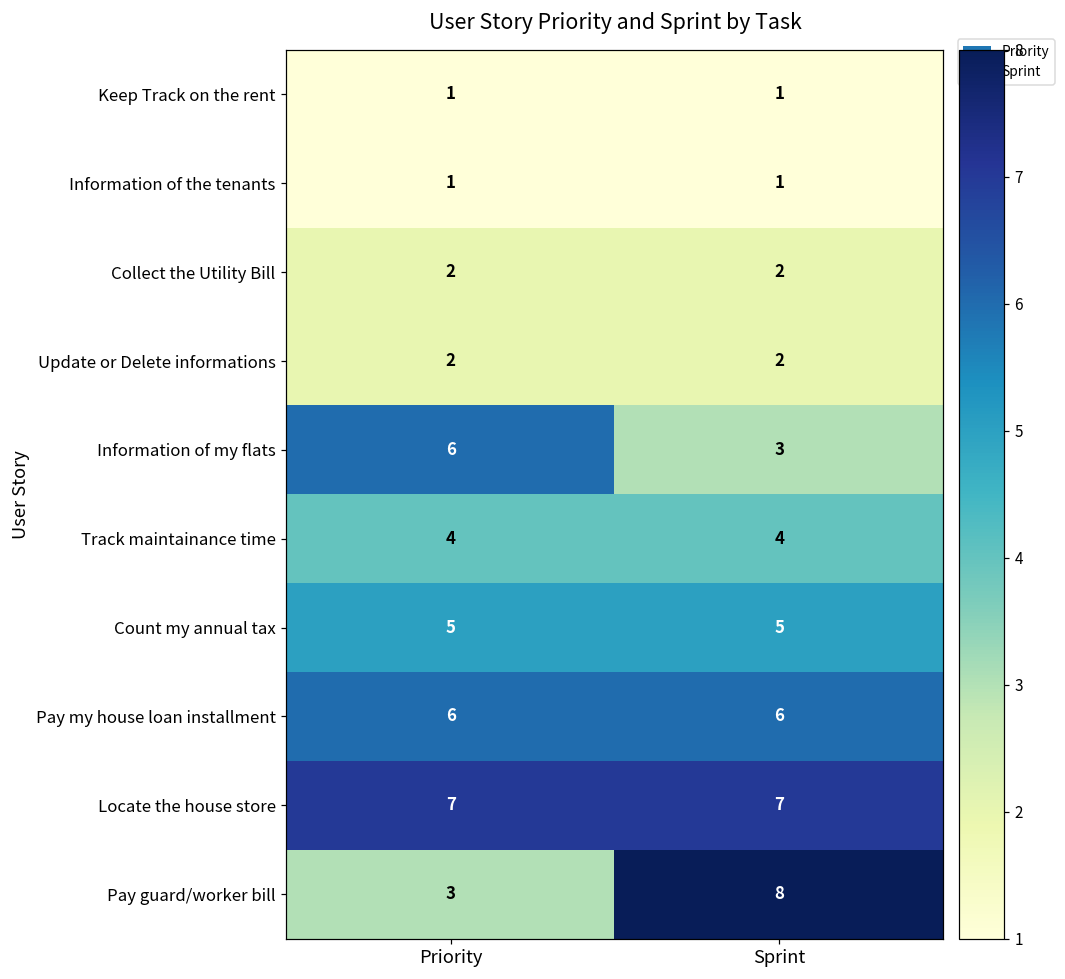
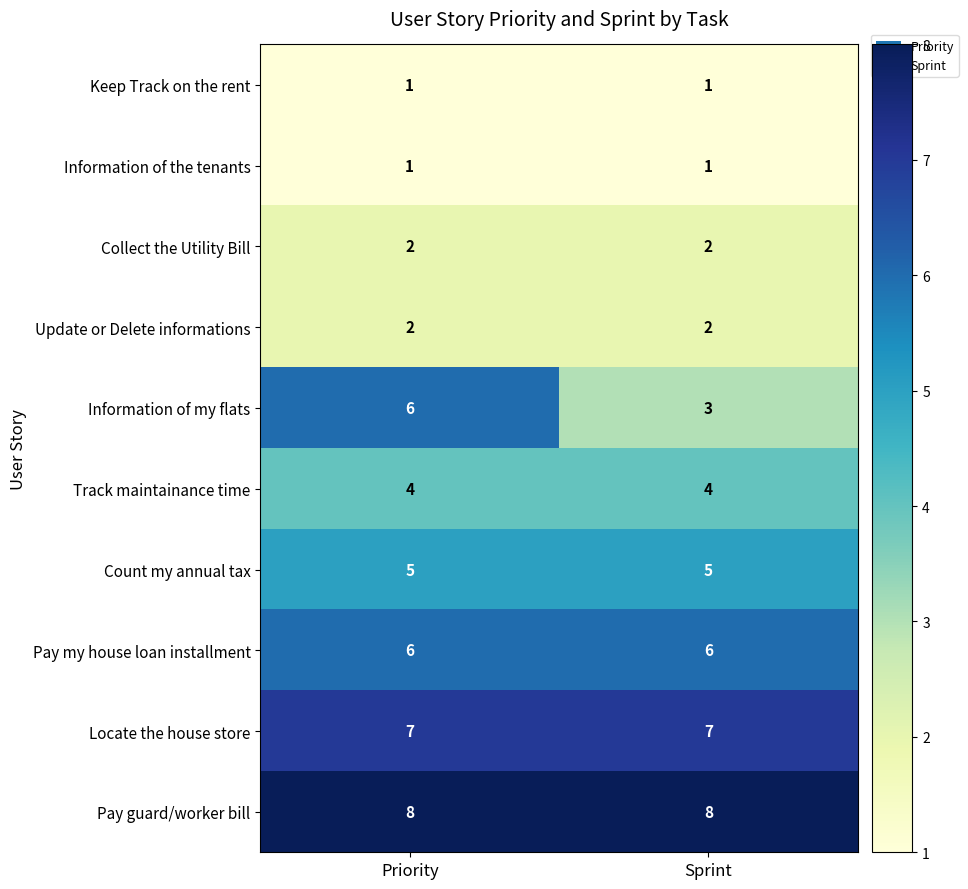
Pay guard/worker bill, Priority: 3 -> 8
